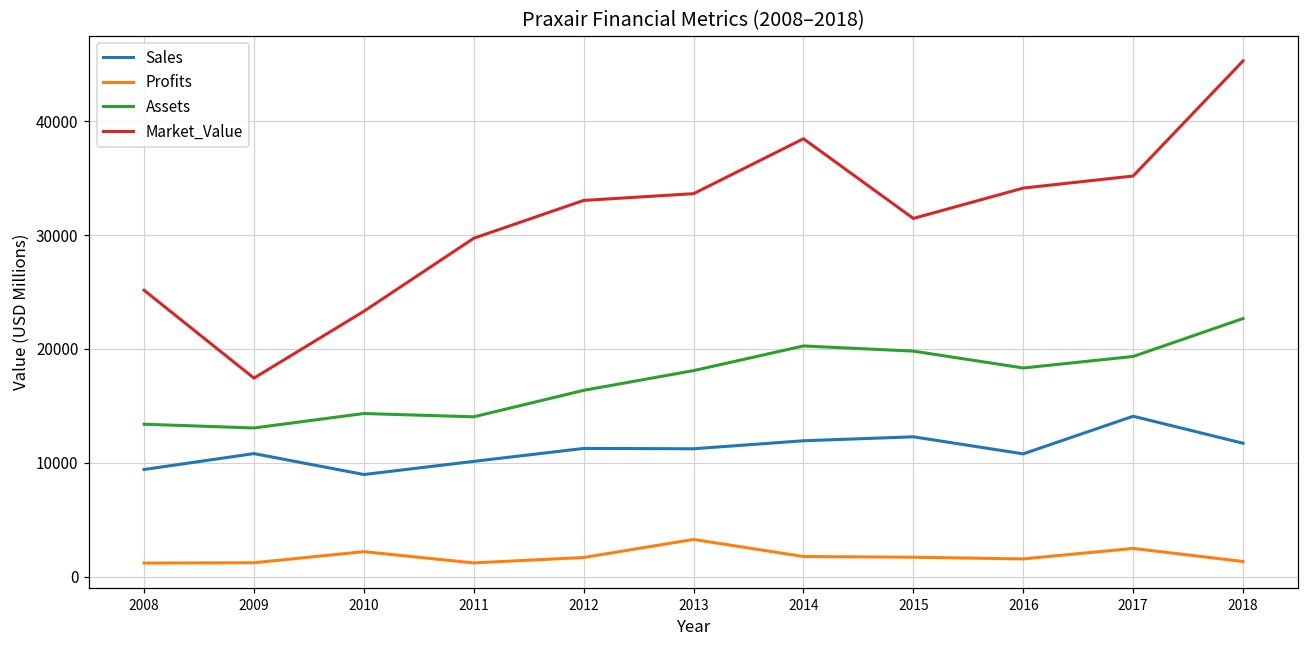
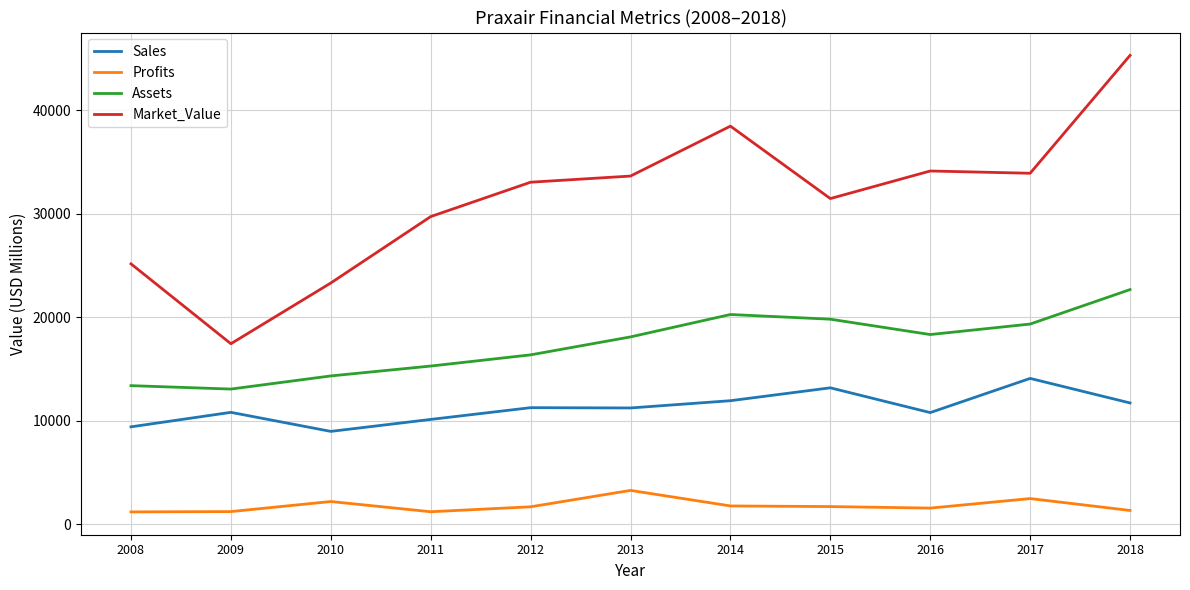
Assets, 2011: 14000 -> 15300
Sales, 2015: 12300 -> 13200
Market_Value, 2017: 35200 -> 33900
